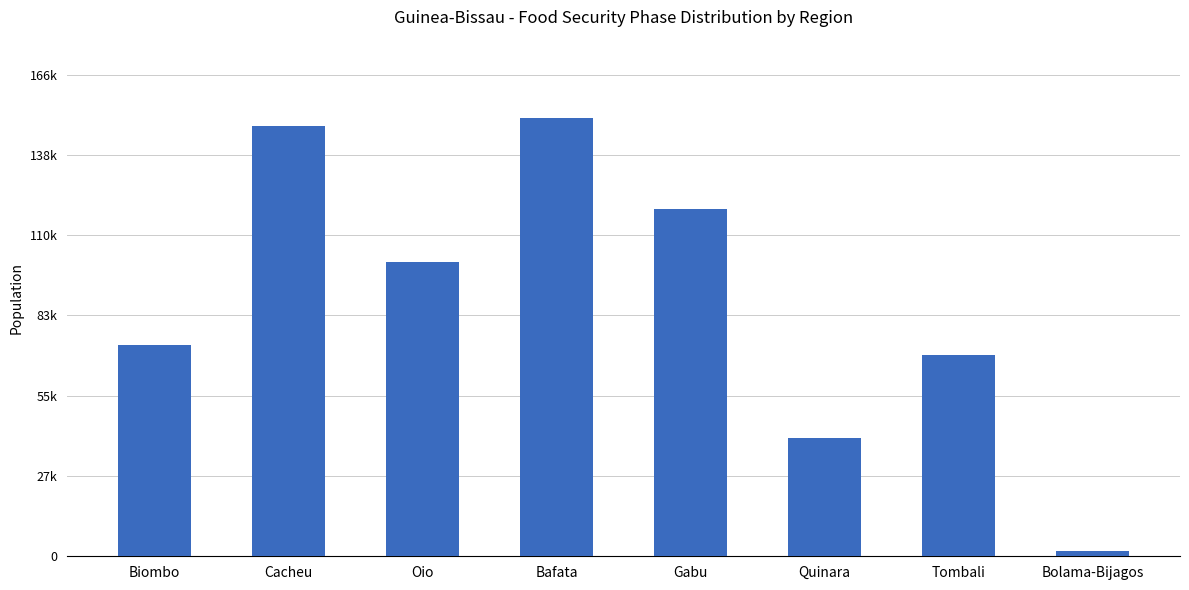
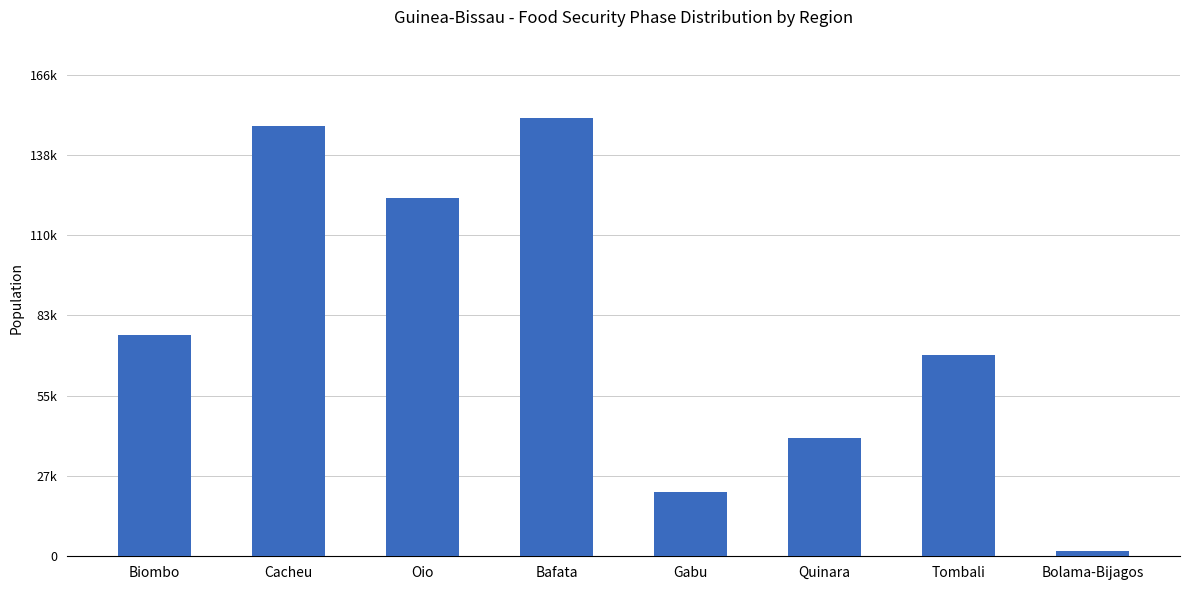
Biombo: 73000 -> 76000
Oio: 102000 -> 124000
Gabu: 120000 -> 22000
